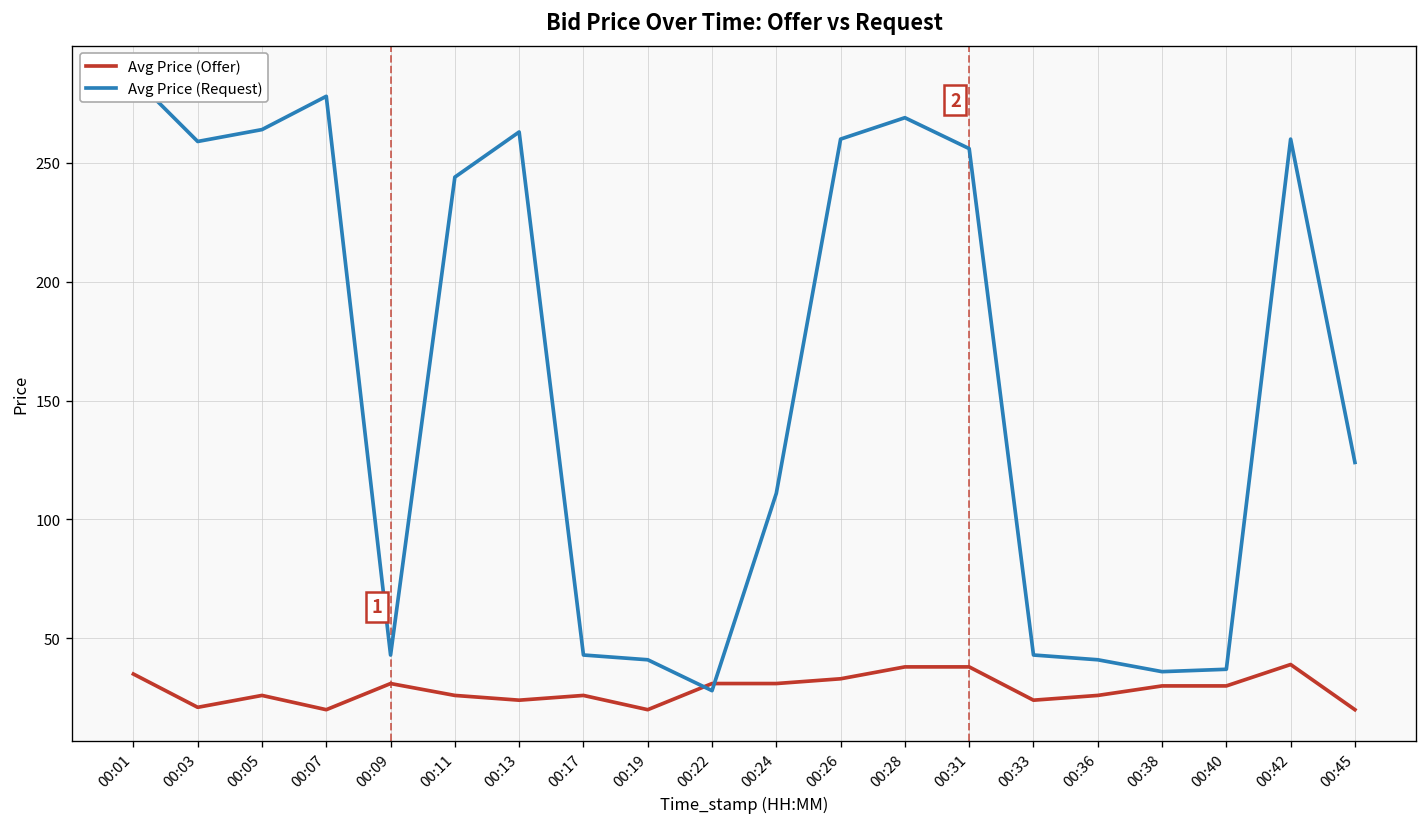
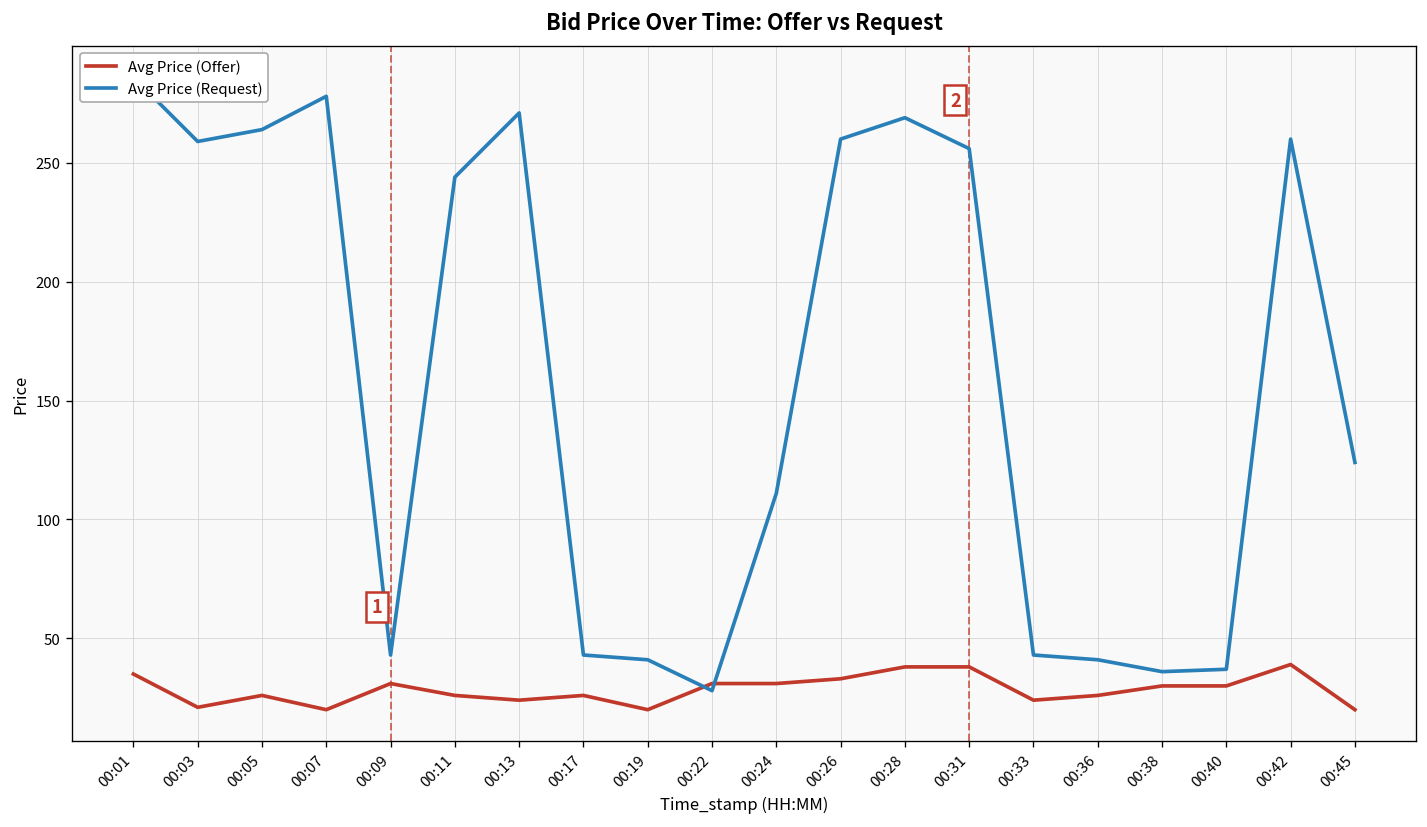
Avg Price (Request), 00:13: 263 -> 271
